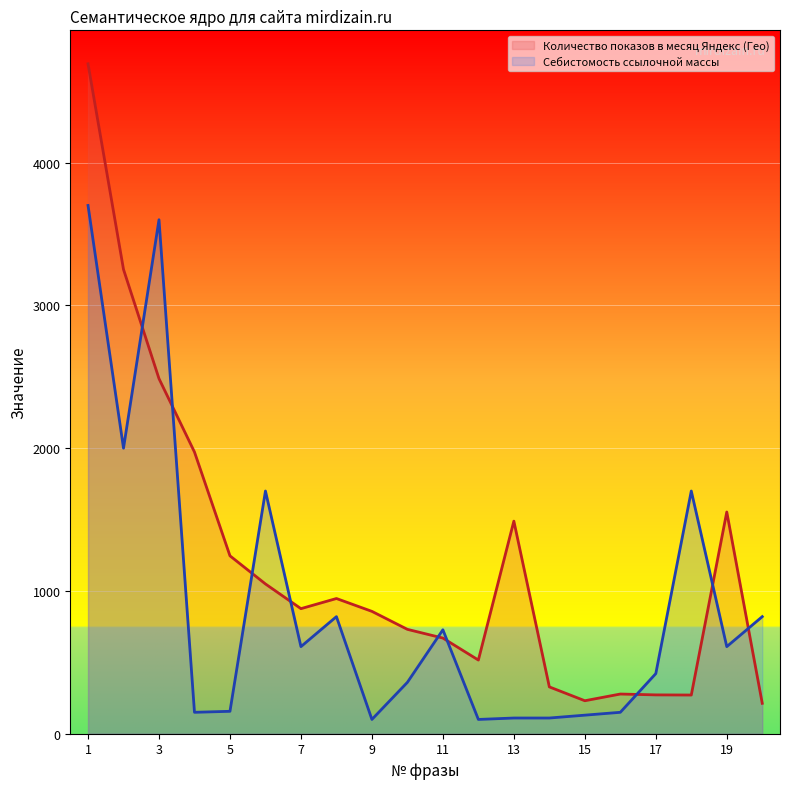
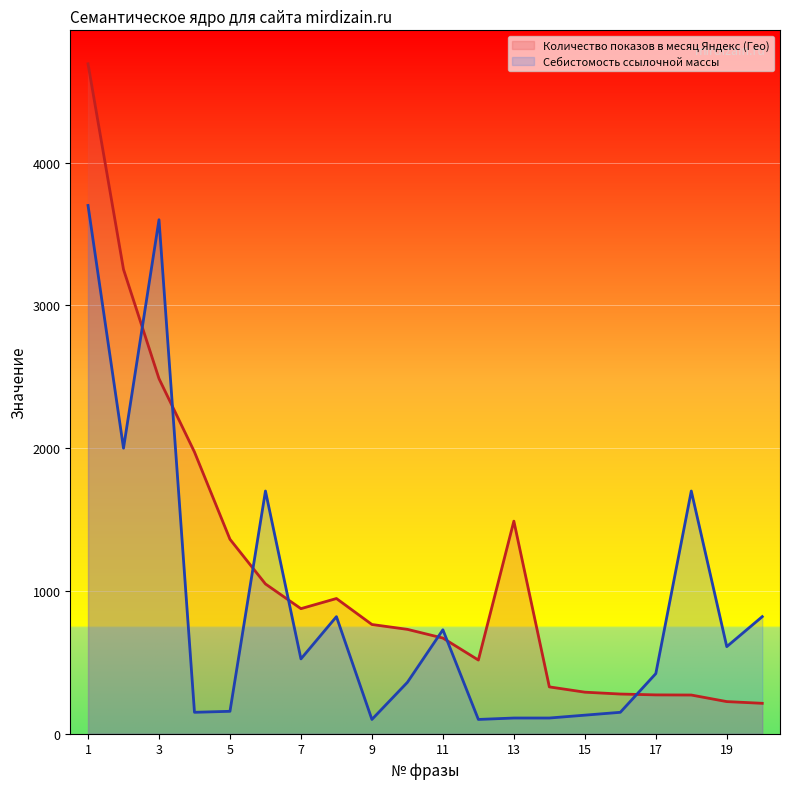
Количество показов в месяц Яндекс (Гео), 5: 1250 -> 1360
Себистомость ссылочной массы, 7: 610 -> 520
Количество показов в месяц Яндекс (Гео), 9: 860 -> 770
Количество показов в месяц Яндекс (Гео), 15: 230 -> 290
Количество показов в месяц Яндекс (Гео), 19: 1550 -> 230
